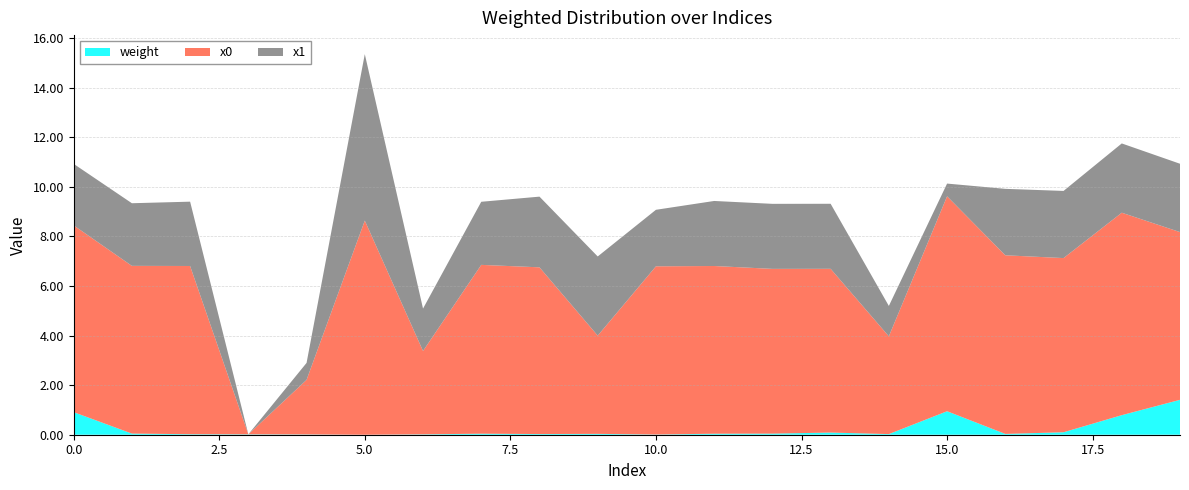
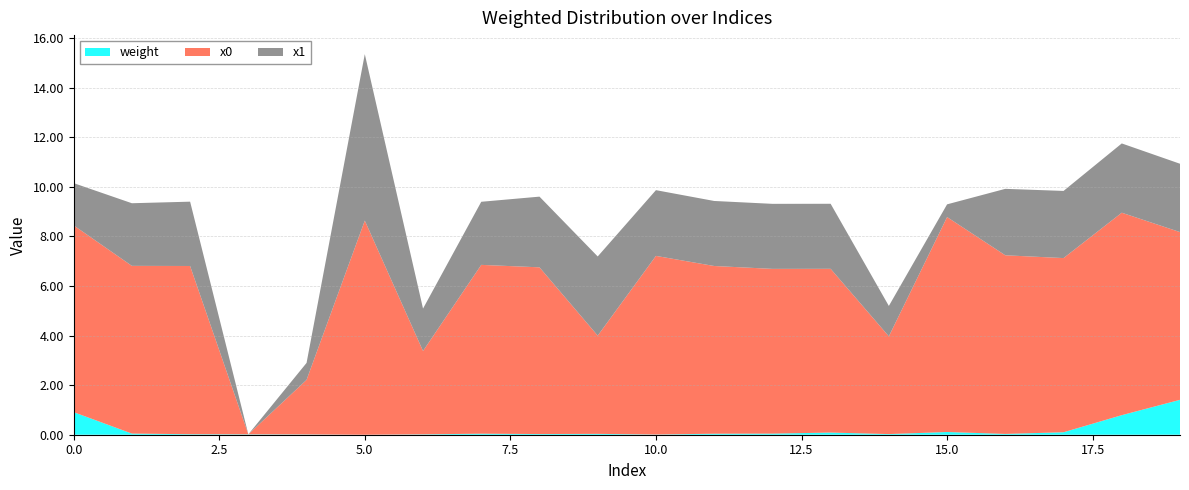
x1, 0.0: 2.5 -> 1.7
x0, 10.0: 6.8 -> 7.2
x1, 10.0: 2.3 -> 2.7
weight, 15.0: 0.9 -> 0.1
